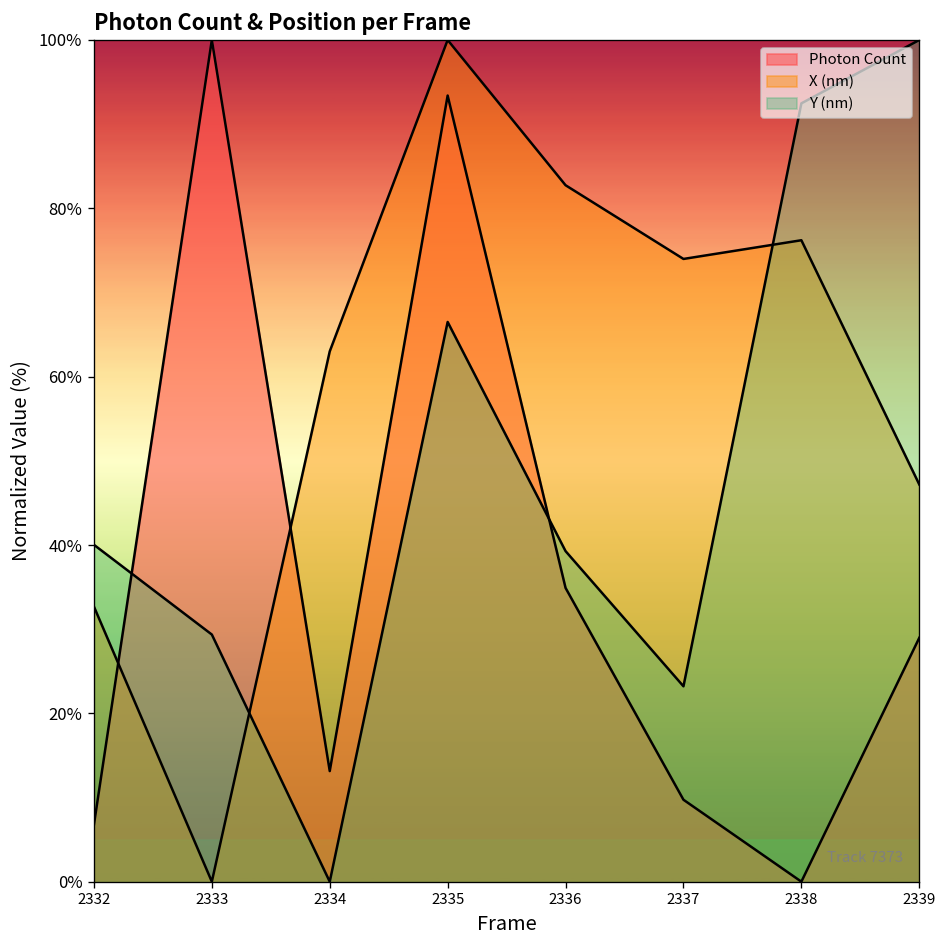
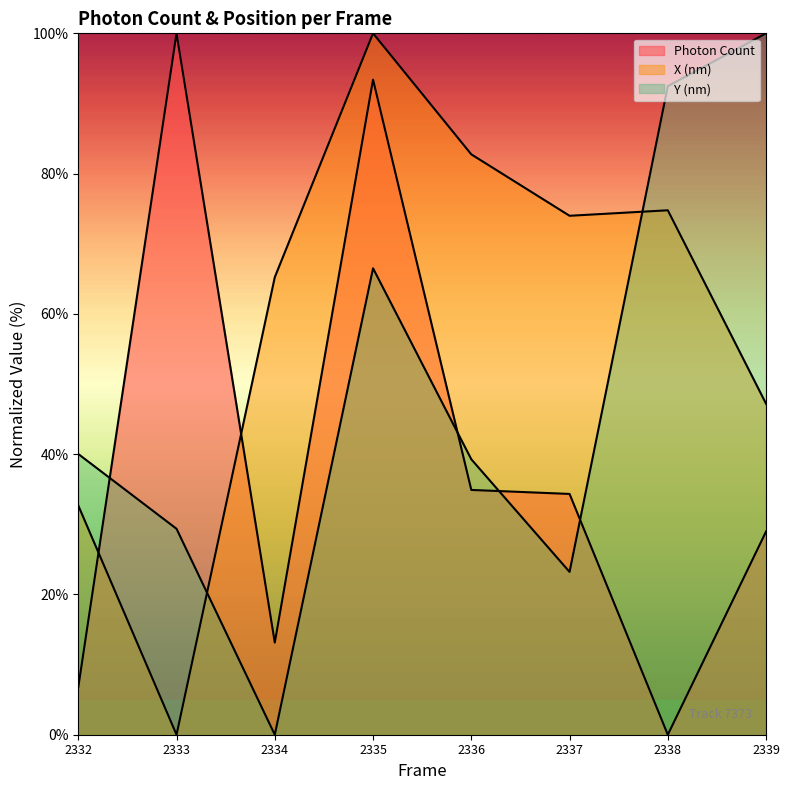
X (nm), 2334: 63% -> 65%
Photon Count, 2337: 10% -> 34%
X (nm), 2338: 76% -> 75%
